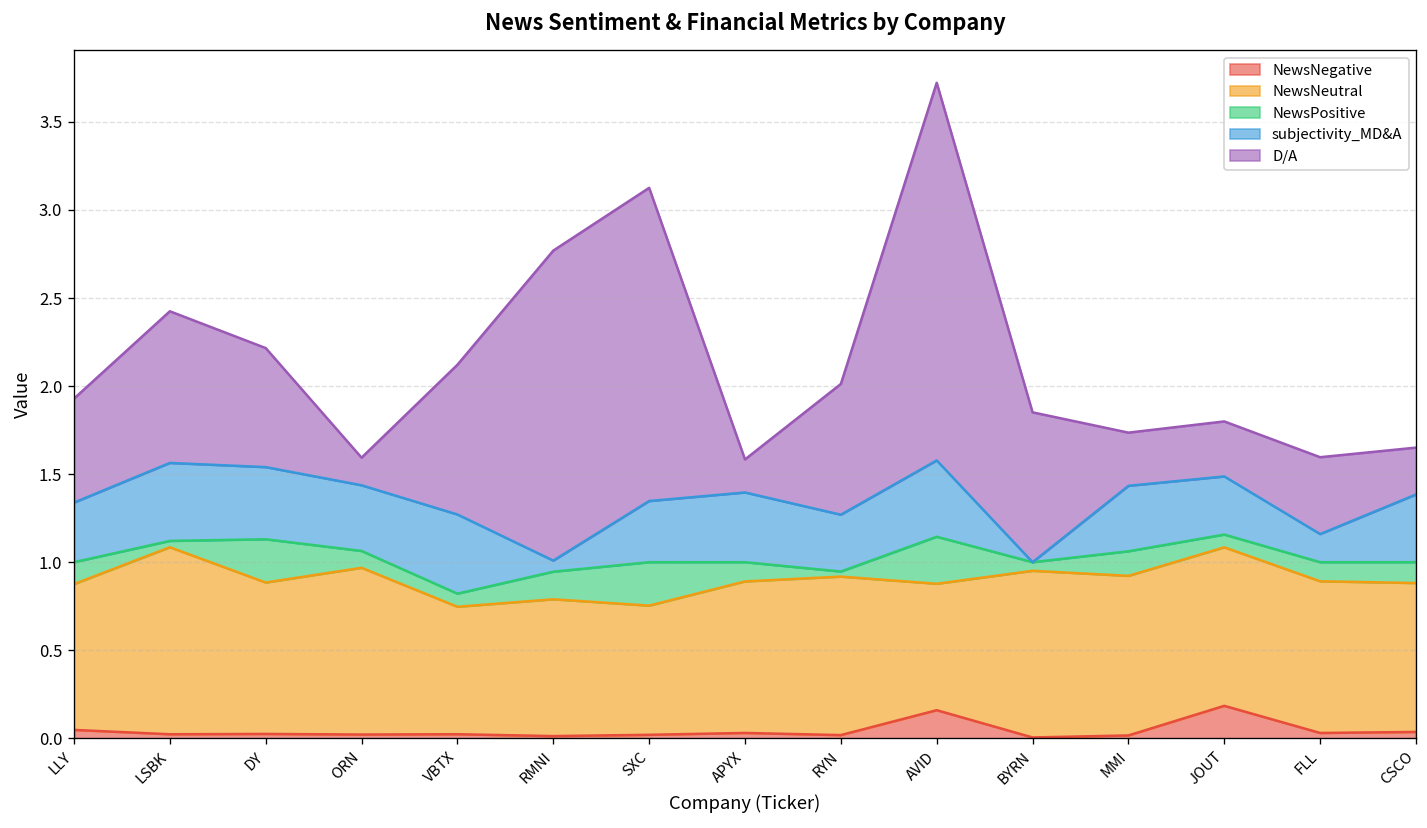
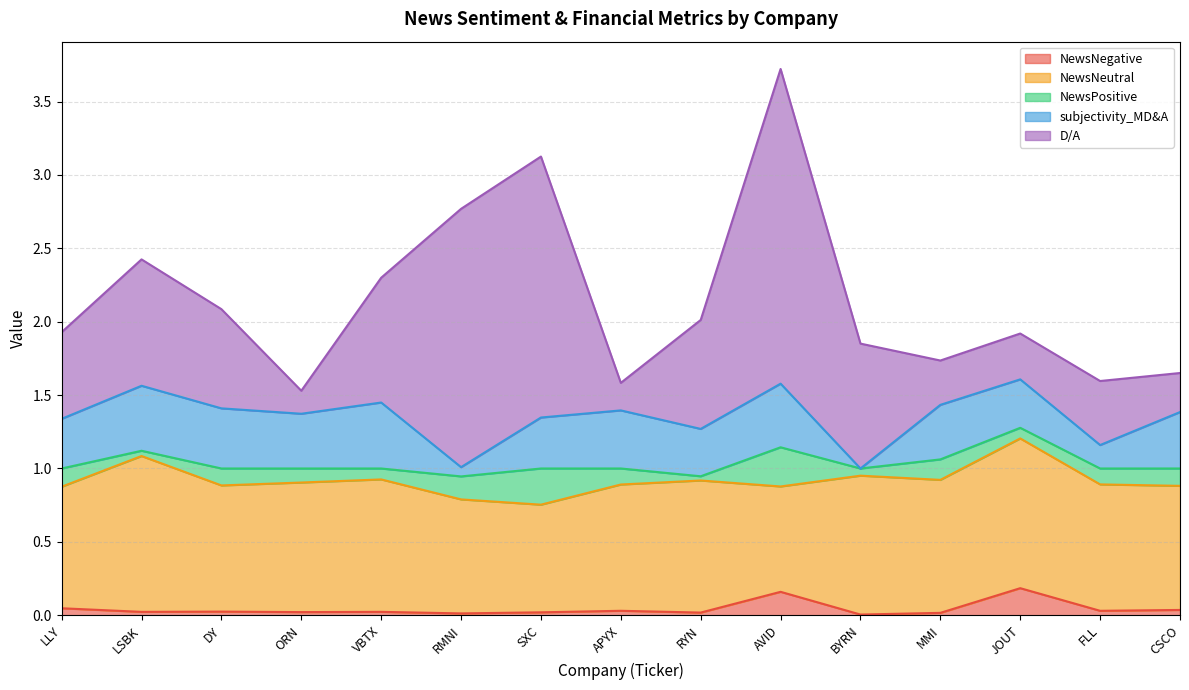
NewsPositive, DY: 0.25 -> 0.12
NewsNeutral, ORN: 0.95 -> 0.88
NewsNeutral, VBTX: 0.72 -> 0.90
NewsNeutral, JOUT: 0.90 -> 1.02
